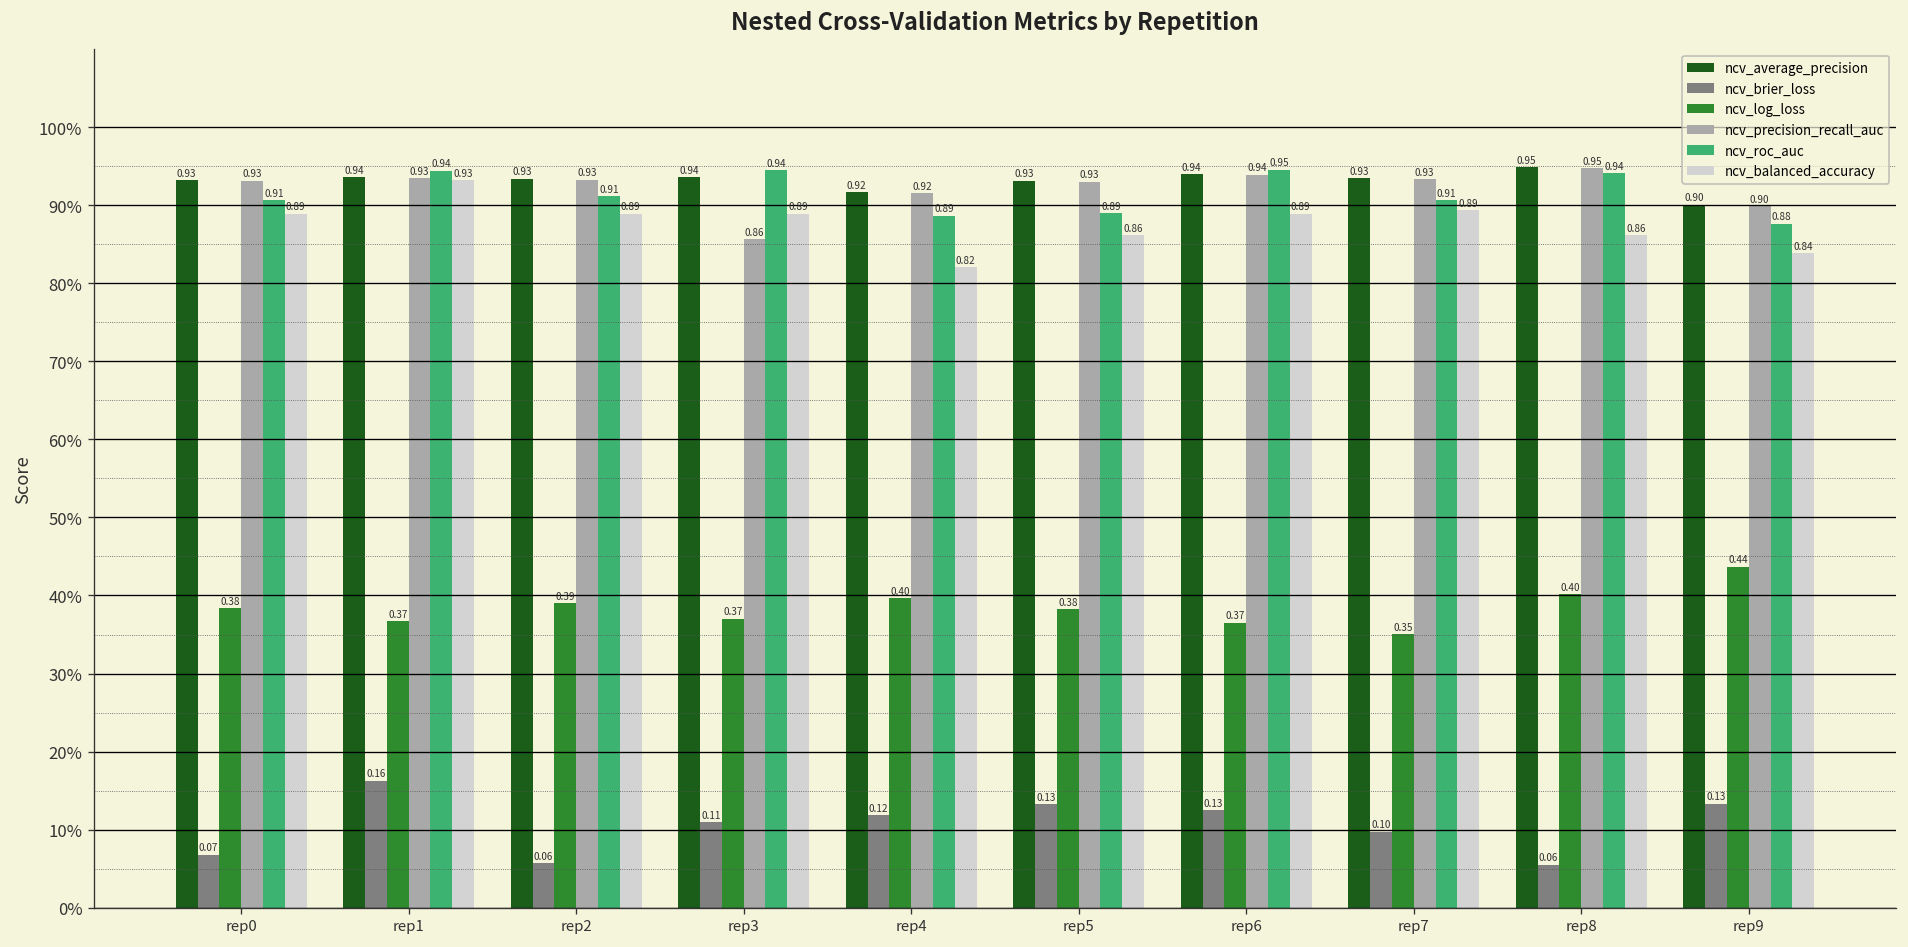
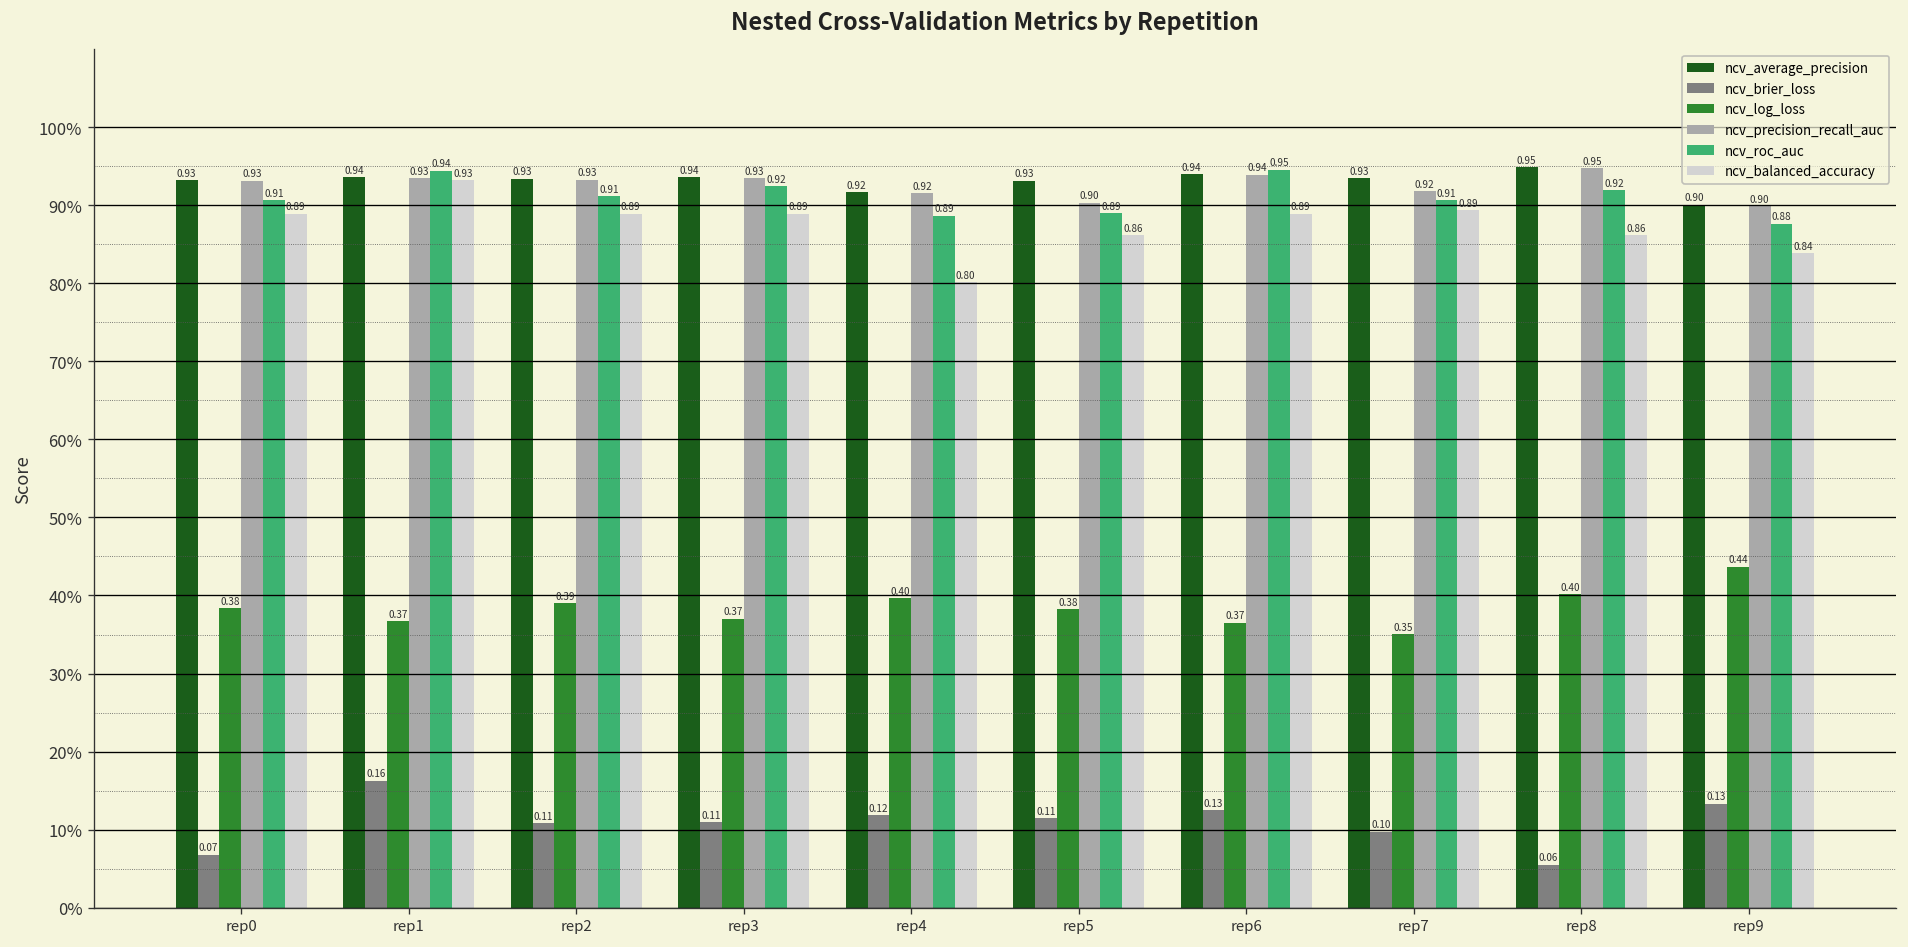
ncv_brier_loss, rep2: 0.06 -> 0.11
ncv_precision_recall_auc, rep3: 0.86 -> 0.93
ncv_roc_auc, rep3: 0.94 -> 0.92
ncv_balanced_accuracy, rep4: 0.82 -> 0.80
ncv_brier_loss, rep5: 0.13 -> 0.11
ncv_precision_recall_auc, rep5: 0.93 -> 0.90
ncv_precision_recall_auc, rep7: 0.93 -> 0.92
ncv_roc_auc, rep8: 0.94 -> 0.92
